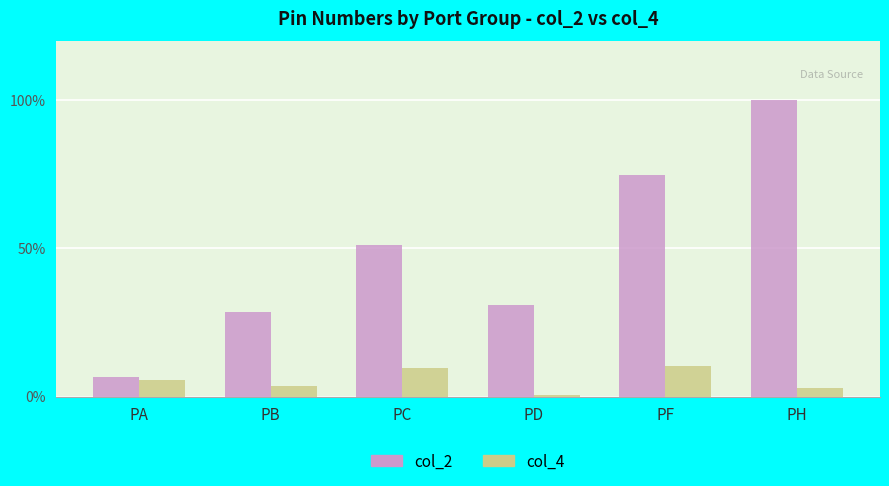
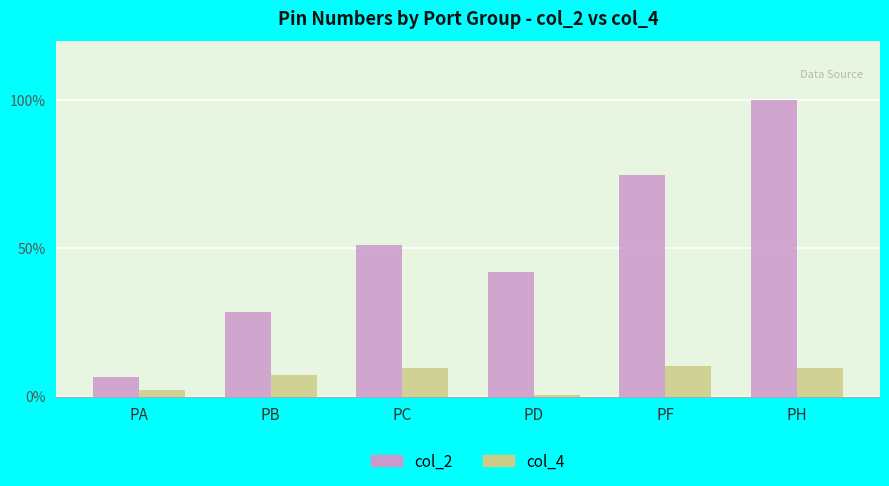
col_4, PA: 6% -> 2%
col_4, PB: 4% -> 7%
col_2, PD: 31% -> 42%
col_4, PH: 3% -> 10%
